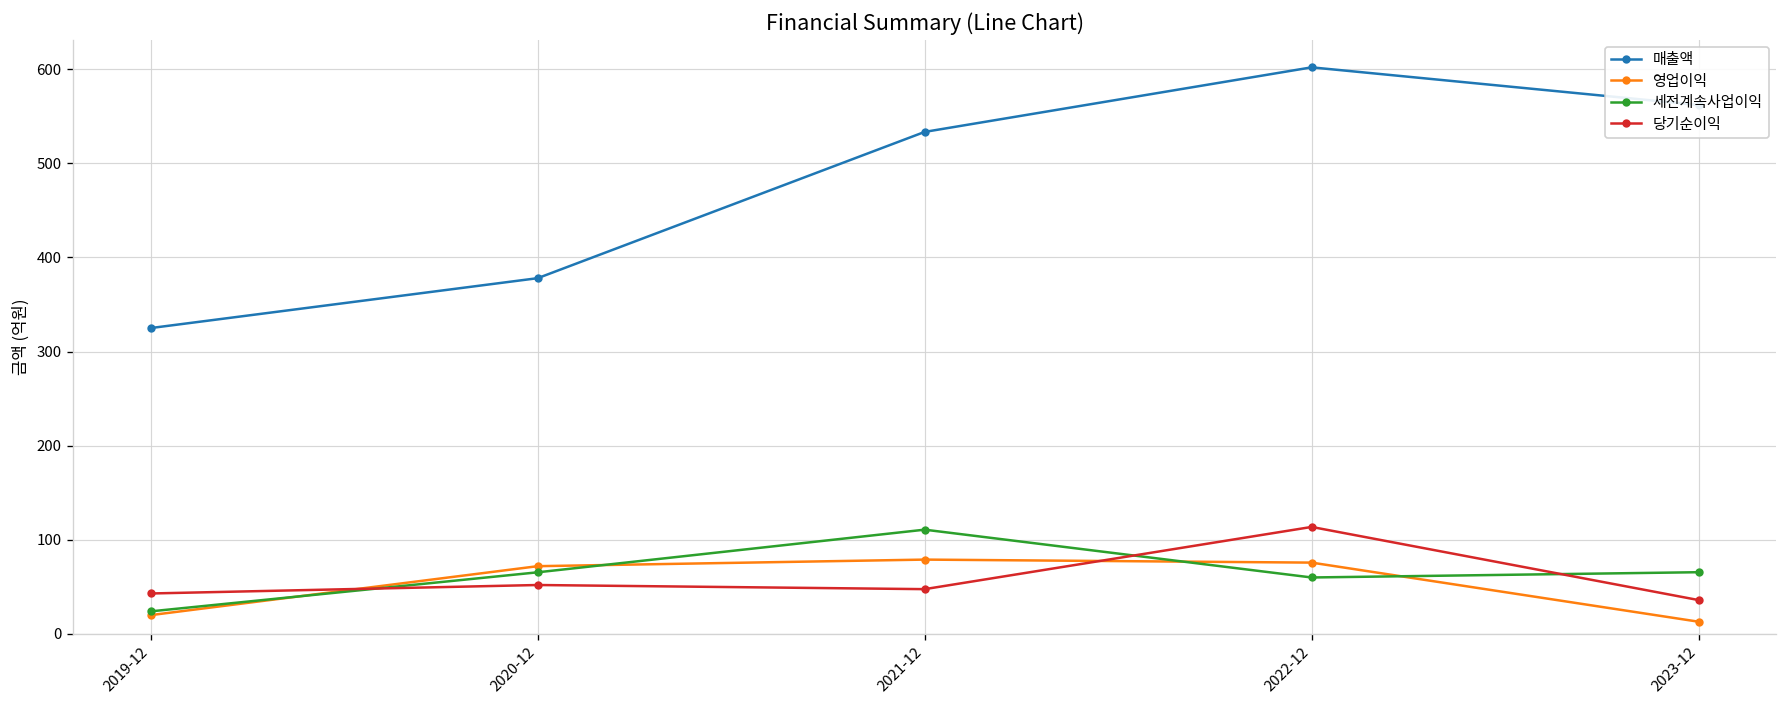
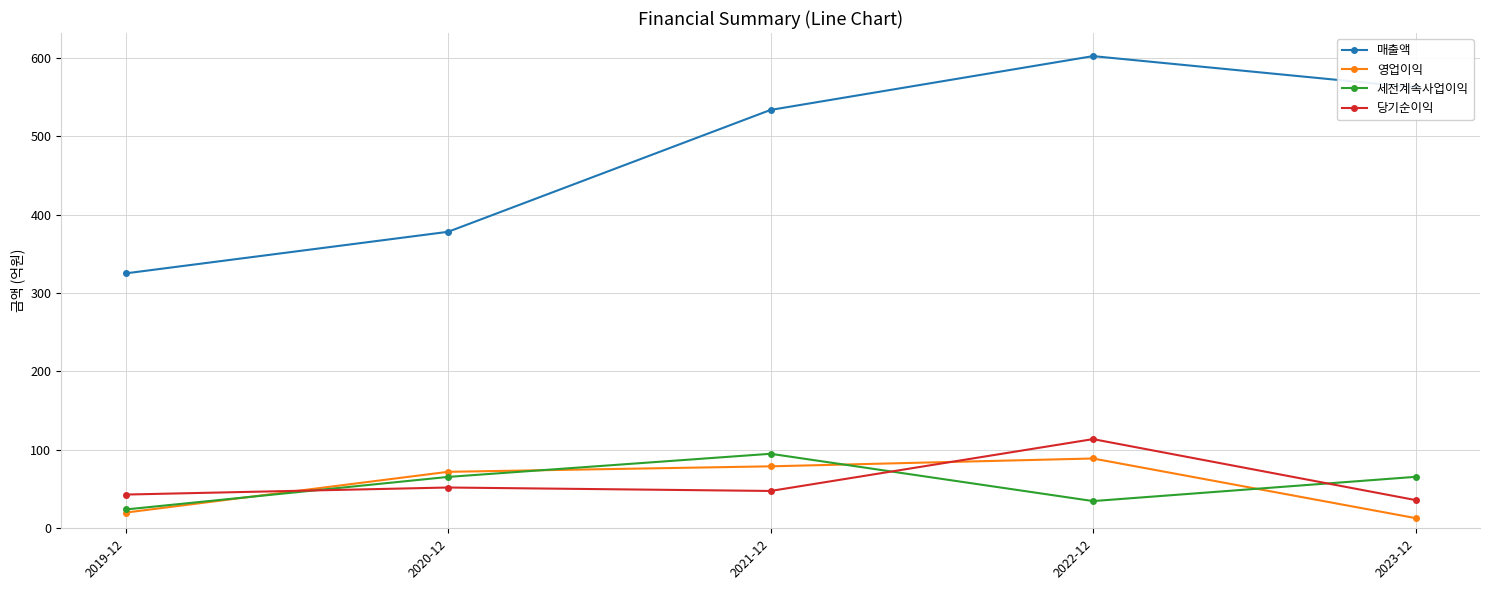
세전계속사업이익, 2021-12: 110 -> 100
영업이익, 2022-12: 80 -> 90
세전계속사업이익, 2022-12: 60 -> 30
